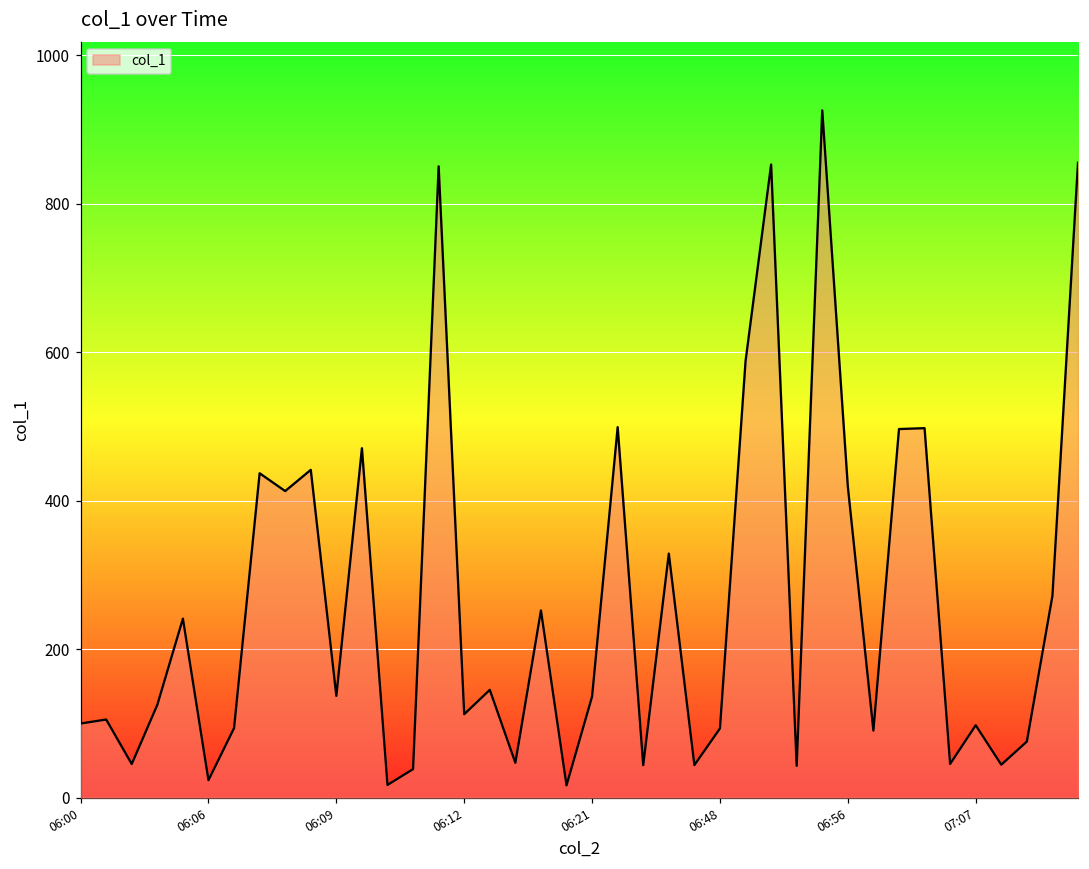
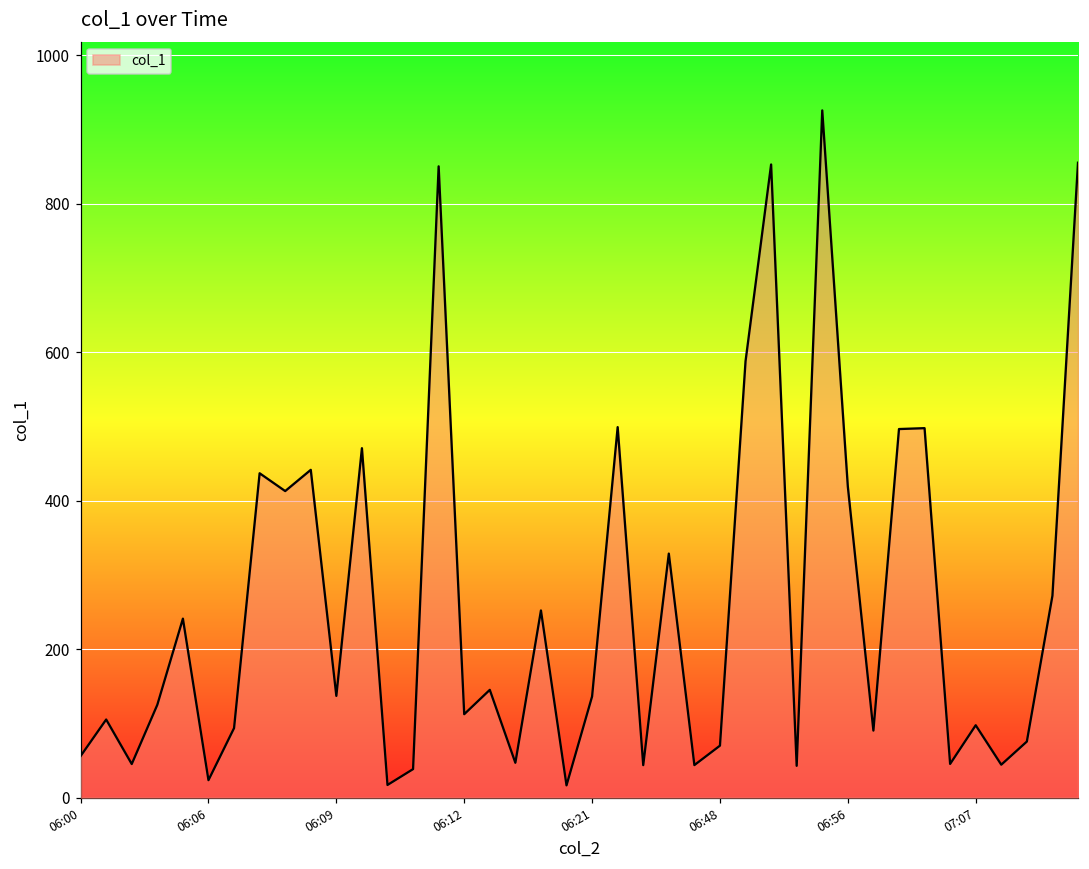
06:00: 100 -> 60
06:48: 90 -> 70
